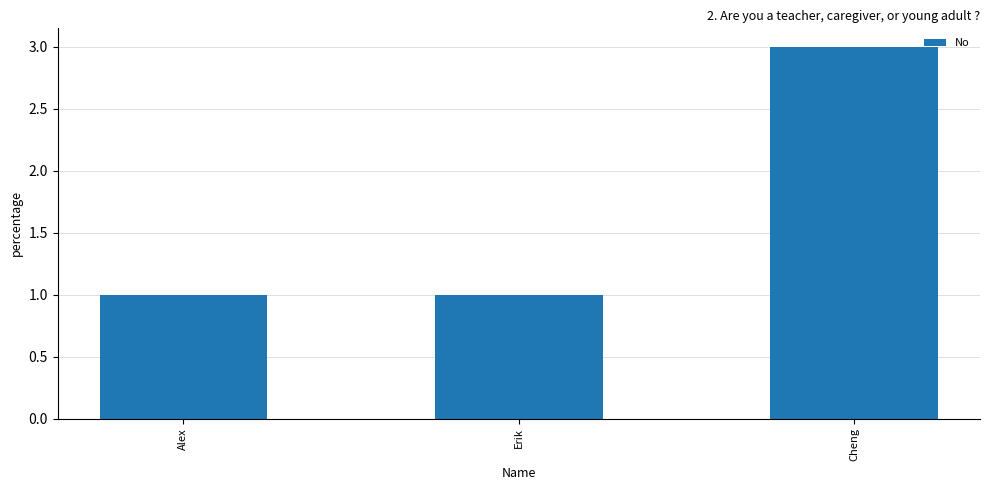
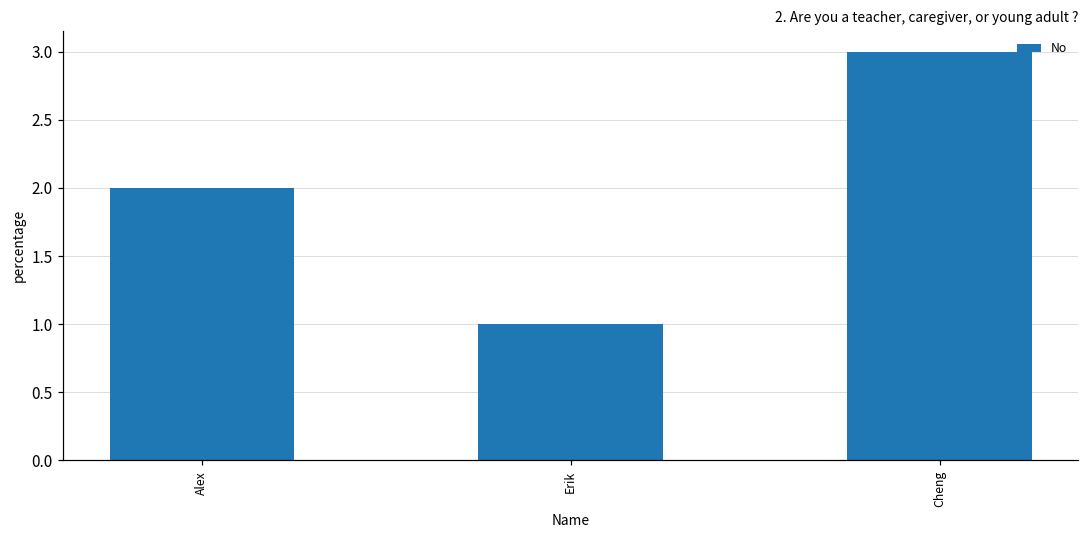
Alex: 1 -> 2
